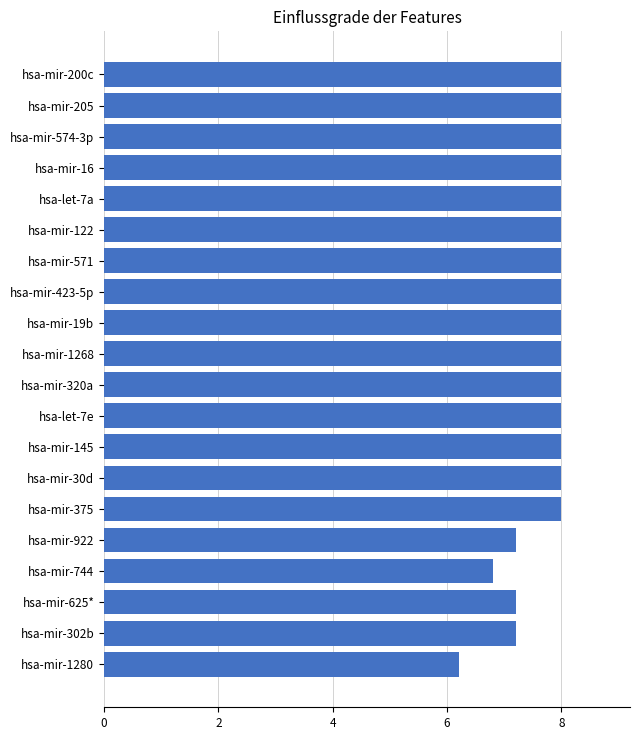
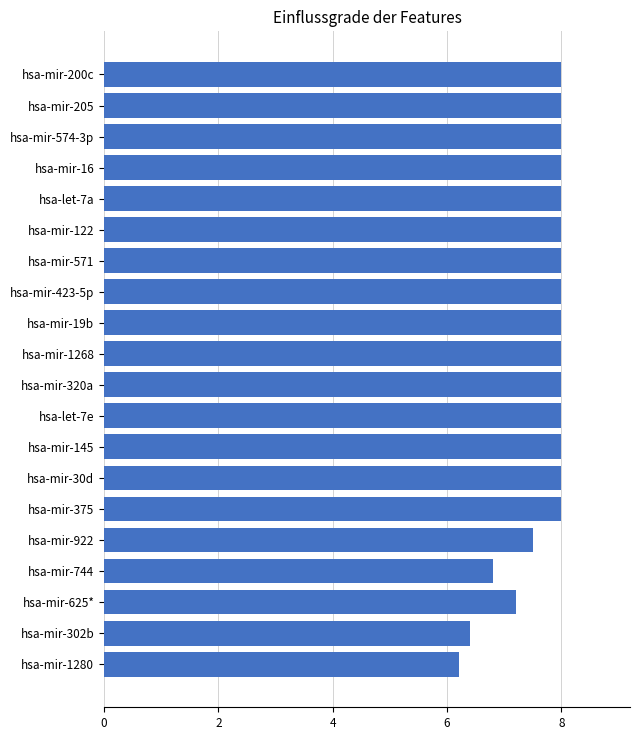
hsa-mir-922: 7.2 -> 7.5
hsa-mir-302b: 7.2 -> 6.4
